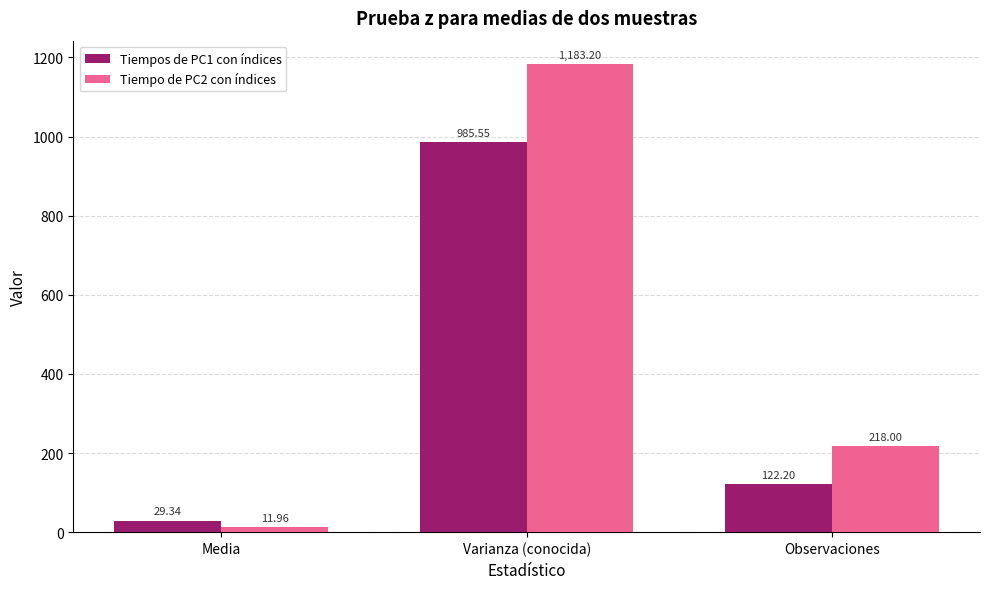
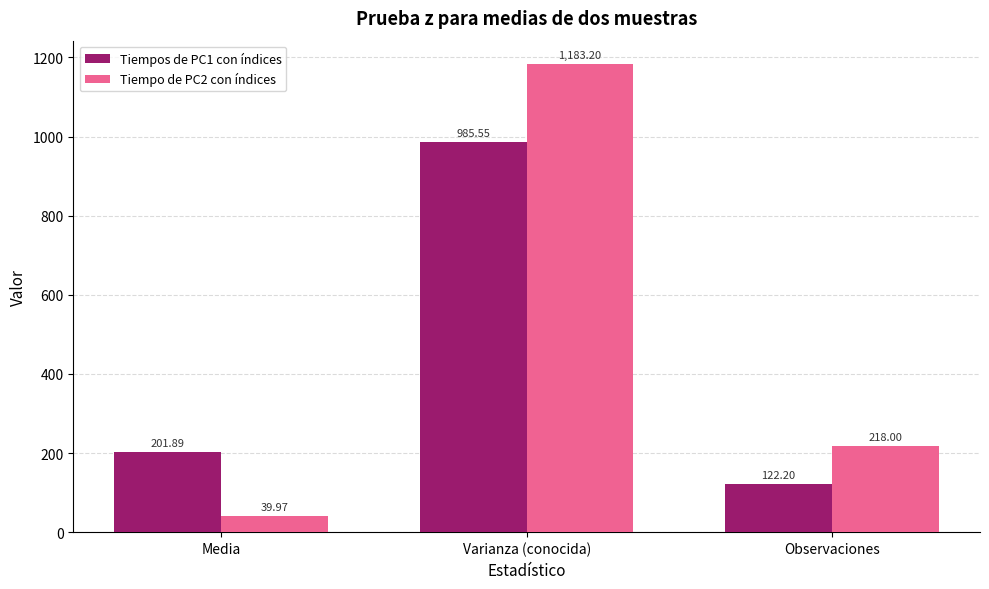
Tiempos de PC1 con índices, Media: 29.34 -> 201.89
Tiempo de PC2 con índices, Media: 11.96 -> 39.97
